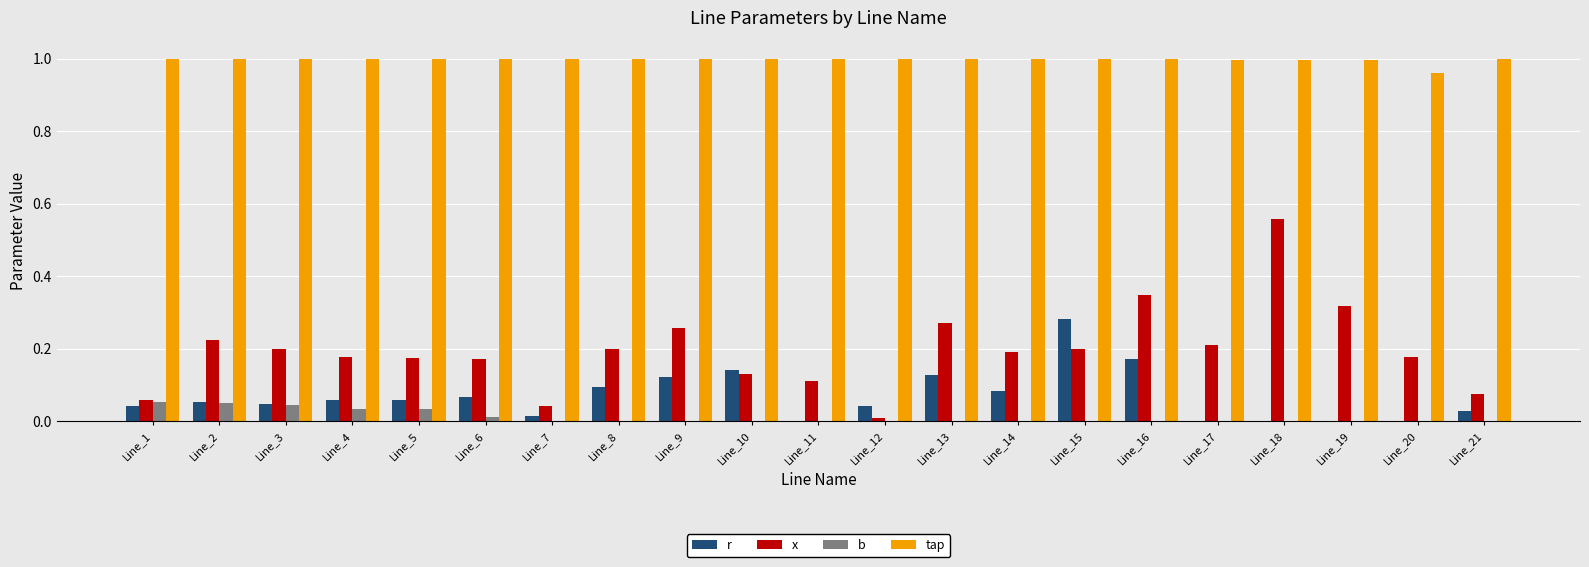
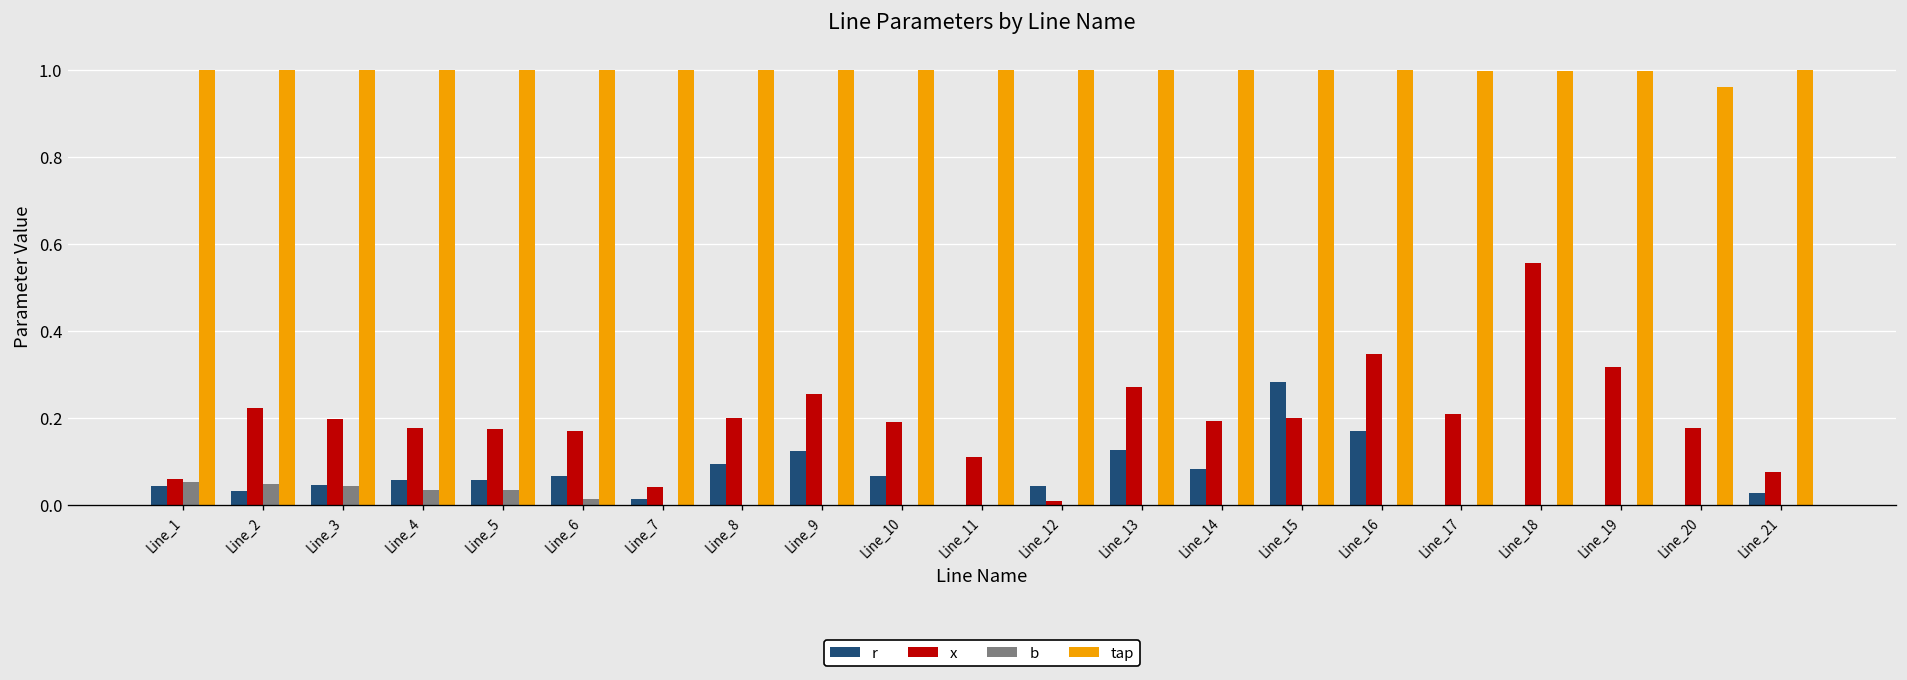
r, Line_2: 0.05 -> 0.03
r, Line_10: 0.14 -> 0.07
x, Line_10: 0.13 -> 0.19
